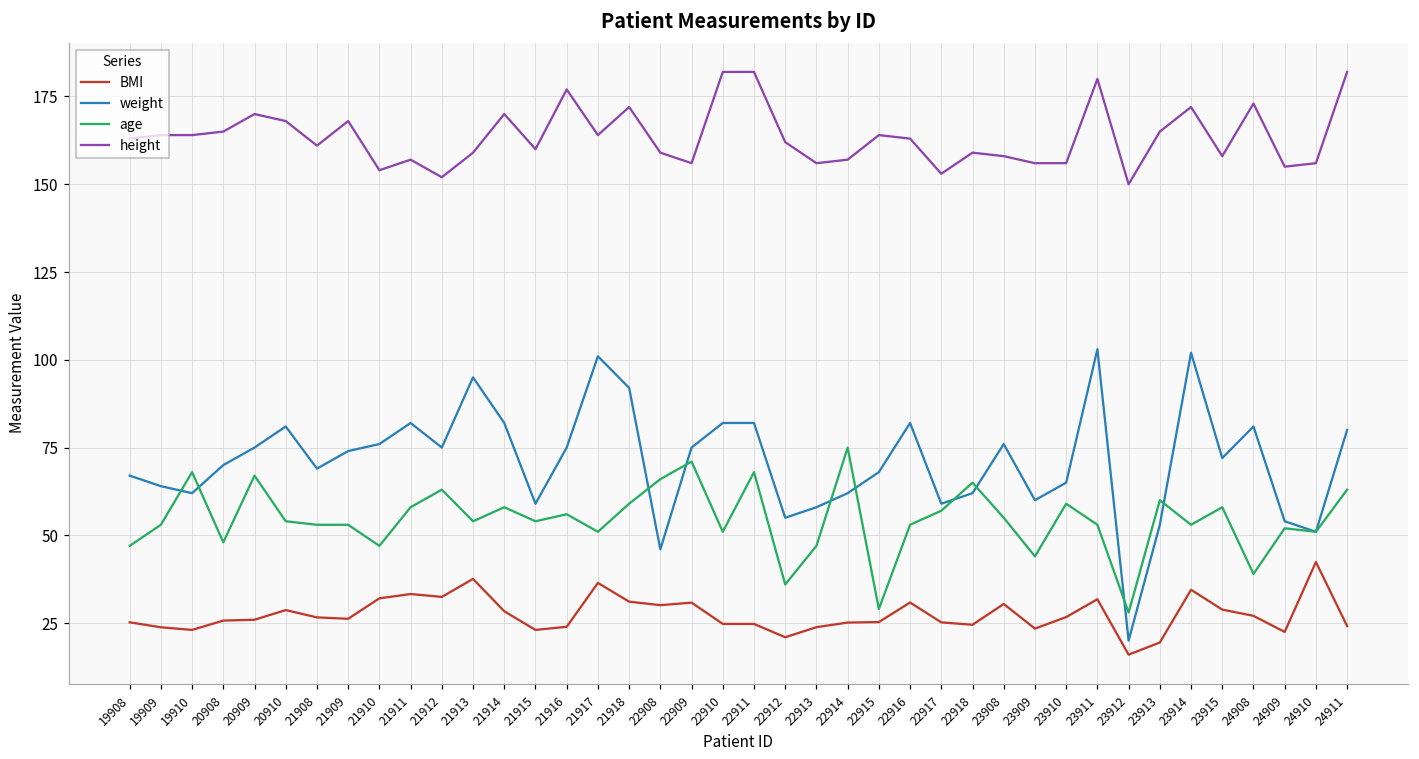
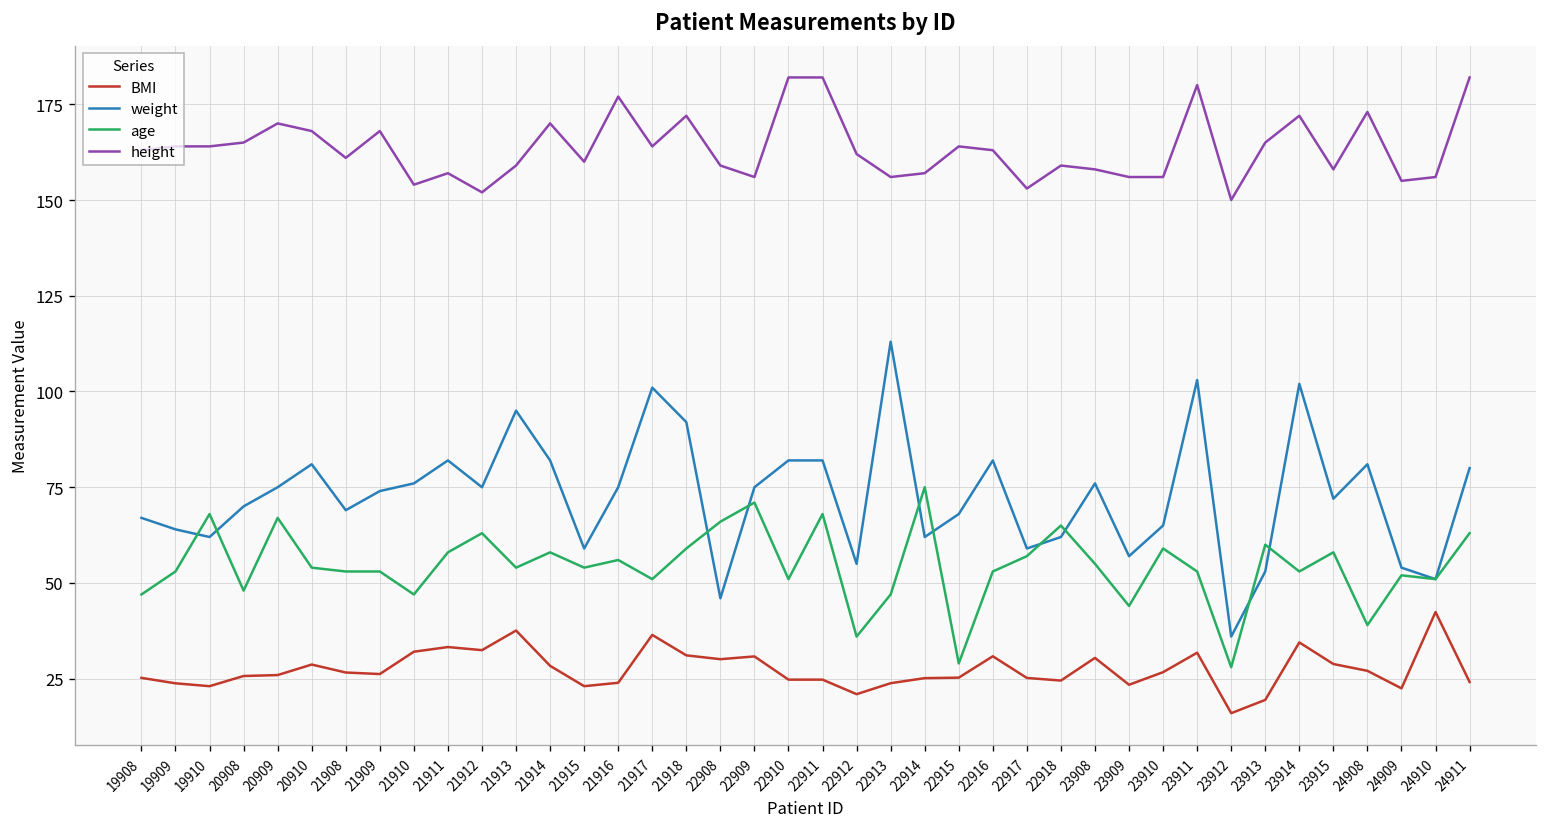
weight, 22913: 58 -> 113
weight, 23909: 60 -> 57
weight, 23912: 20 -> 36
